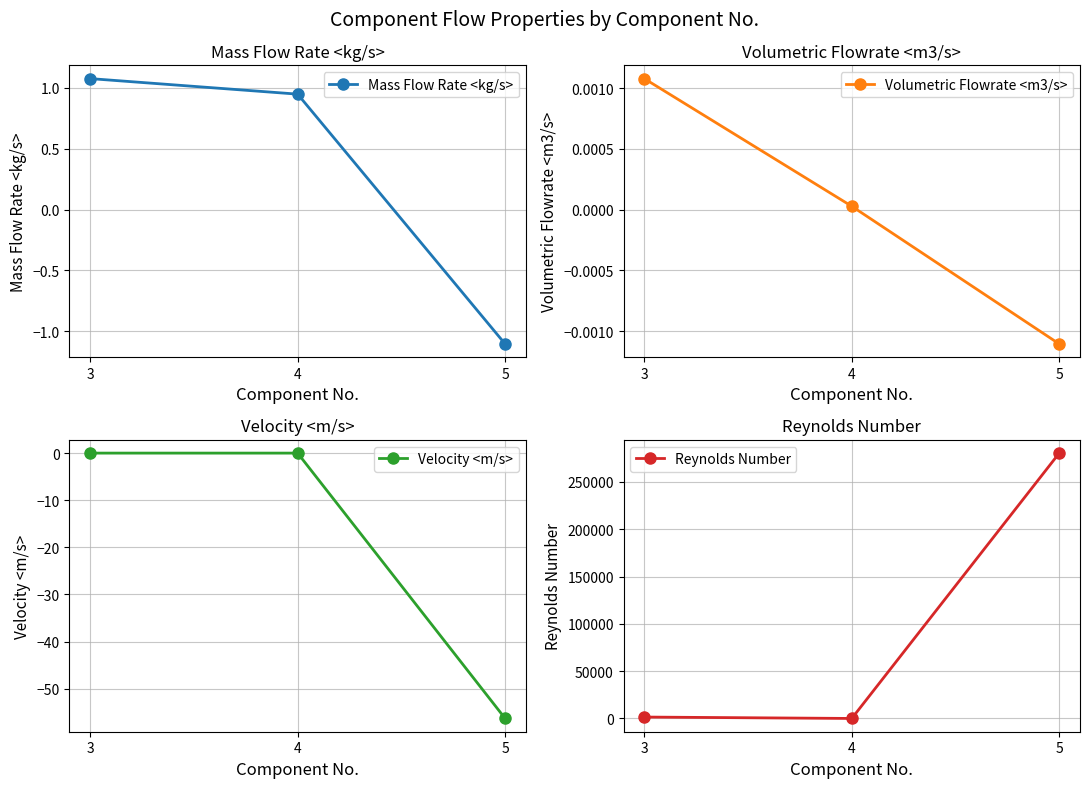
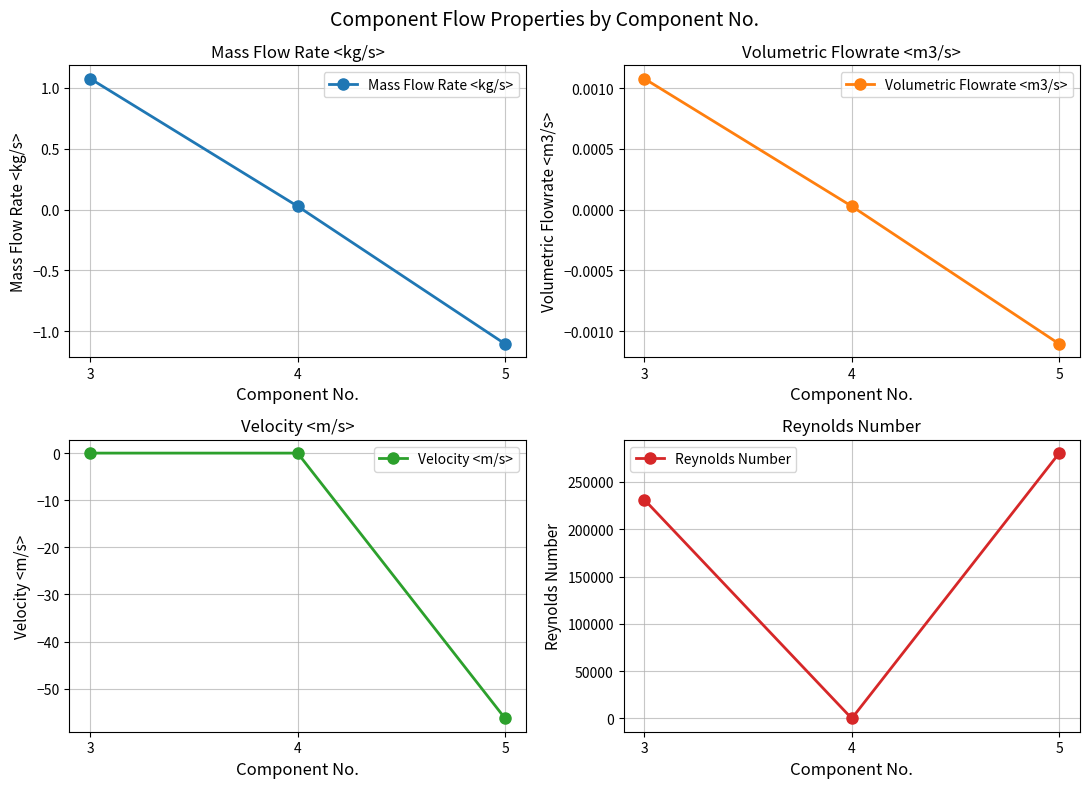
Mass Flow Rate <kg/s>, 4: 0.95 -> 0.03
Reynolds Number, 3: 0 -> 230000
